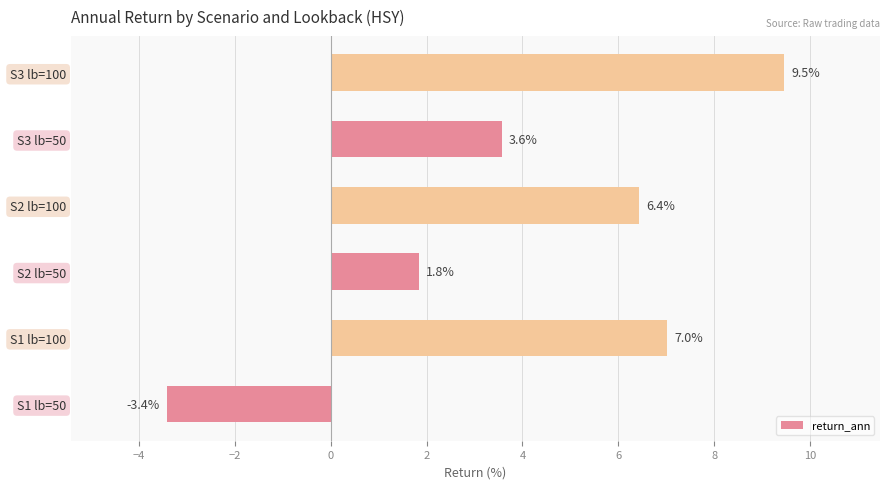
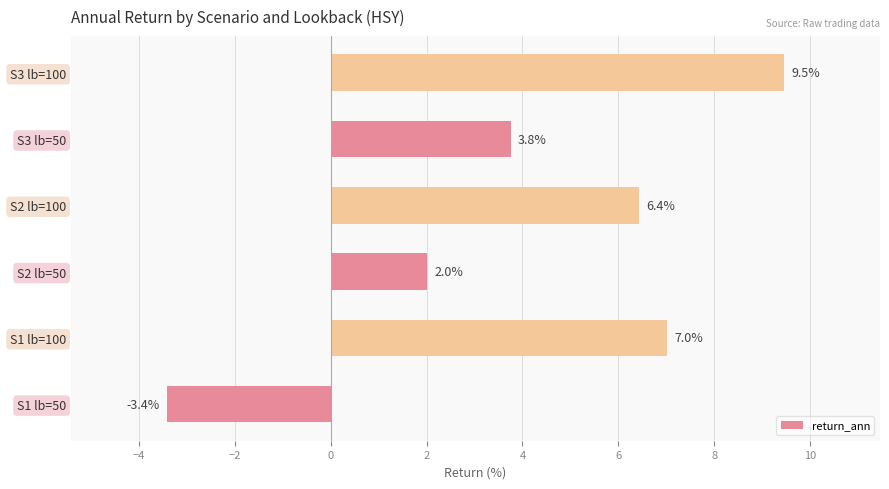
S3 lb=50: 3.6% -> 3.8%
S2 lb=50: 1.8% -> 2.0%
